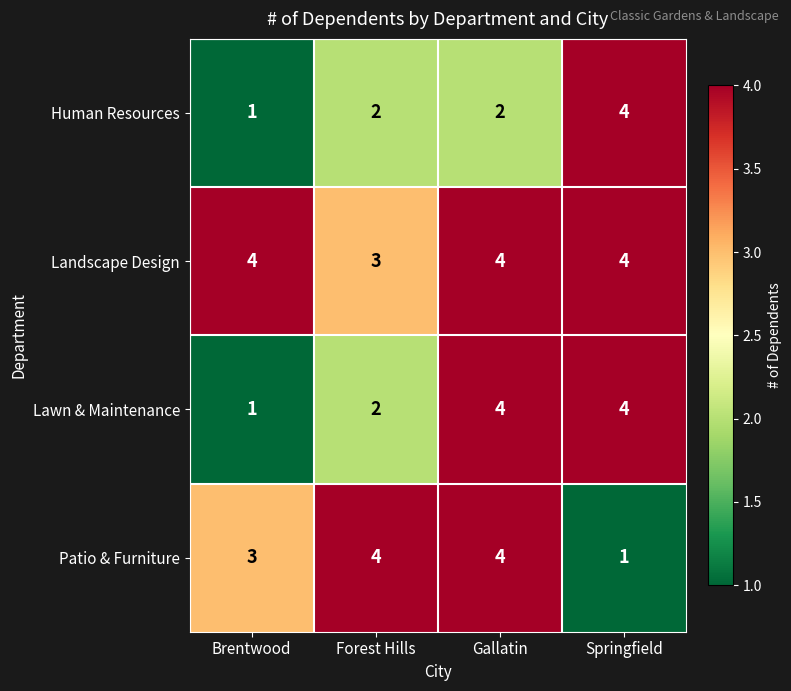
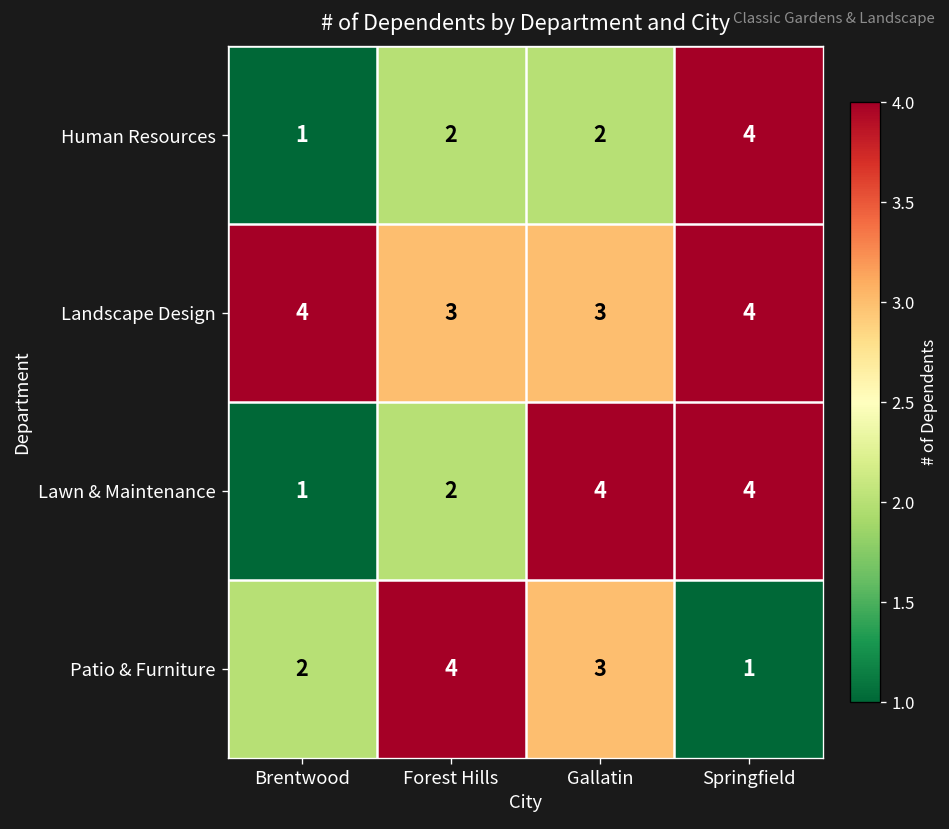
Landscape Design, Gallatin: 4 -> 3
Patio & Furniture, Brentwood: 3 -> 2
Patio & Furniture, Gallatin: 4 -> 3
